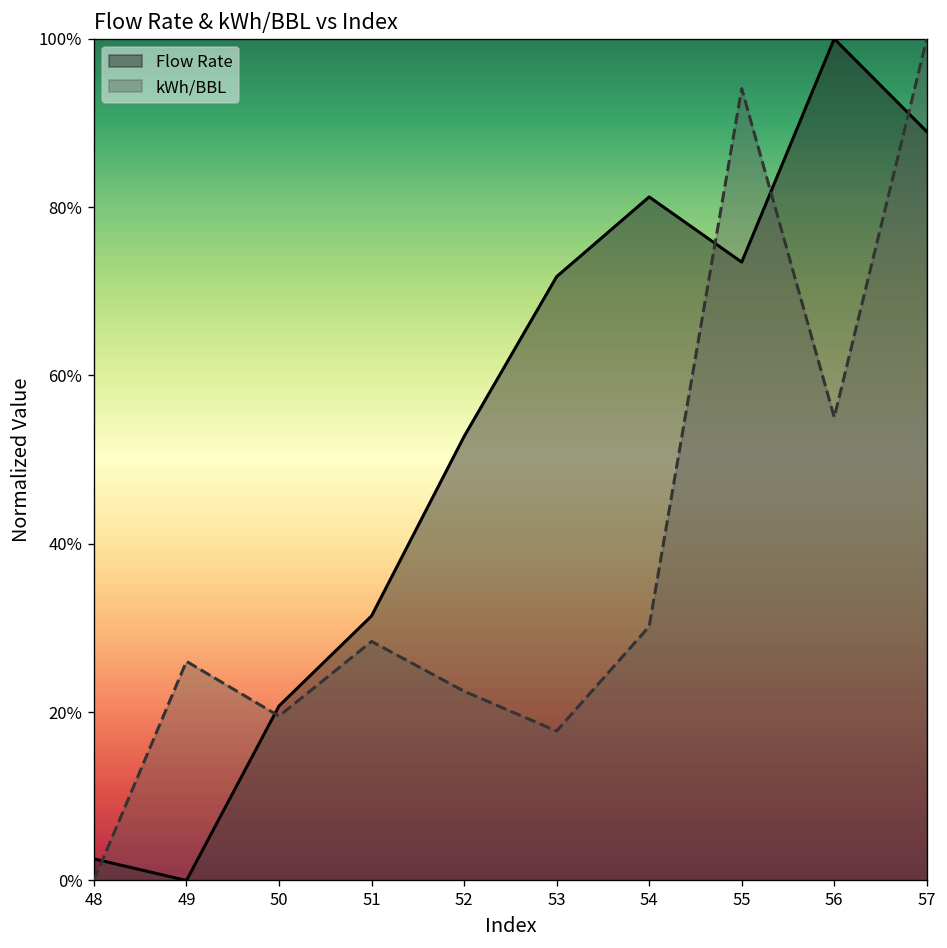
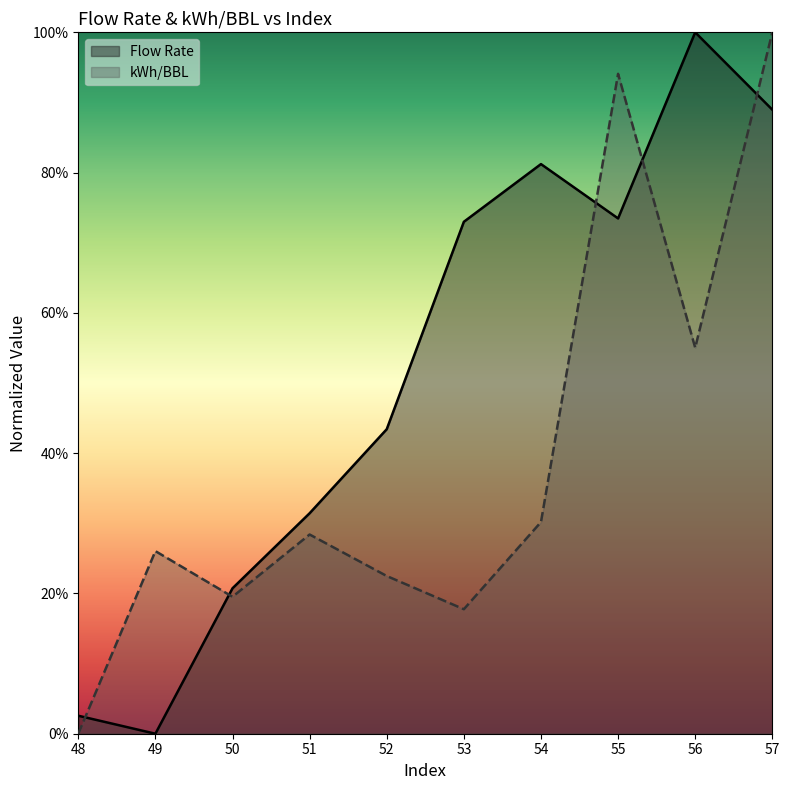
Flow Rate, 52: 53% -> 43%
Flow Rate, 53: 72% -> 73%
